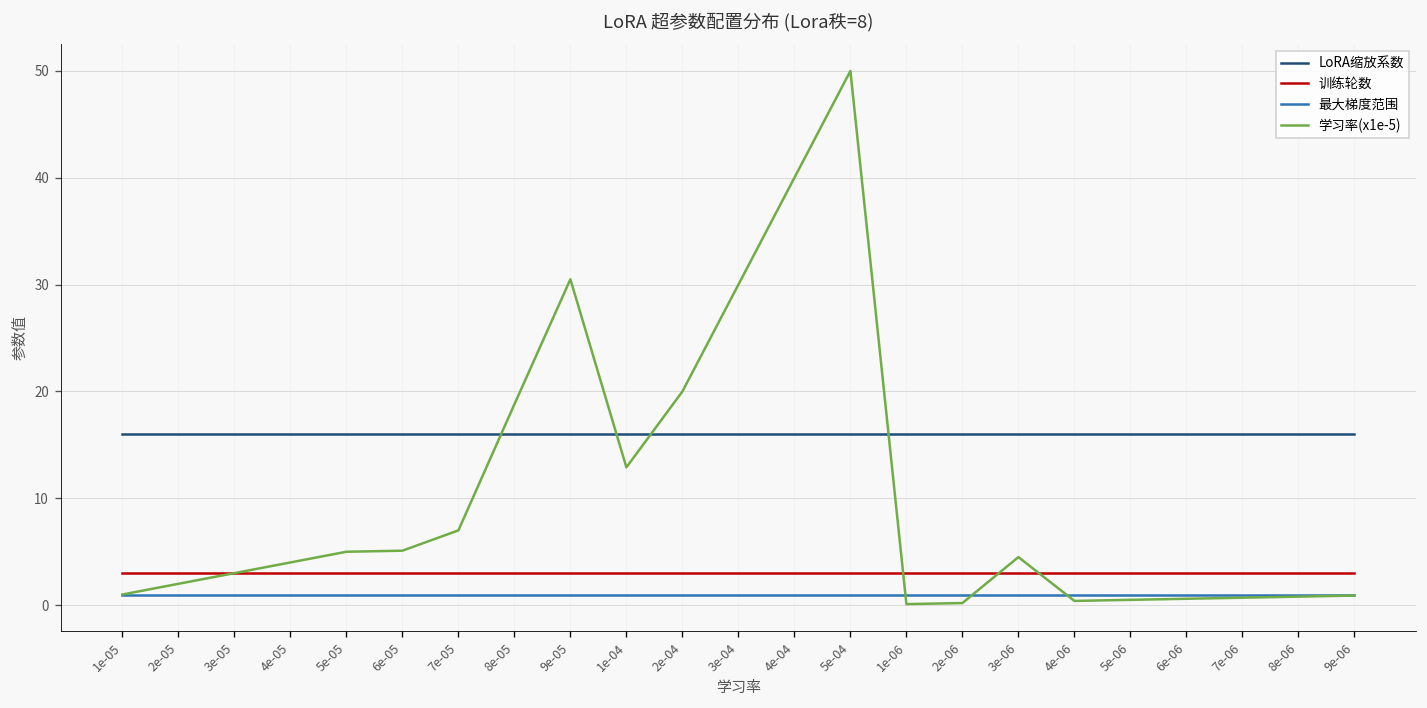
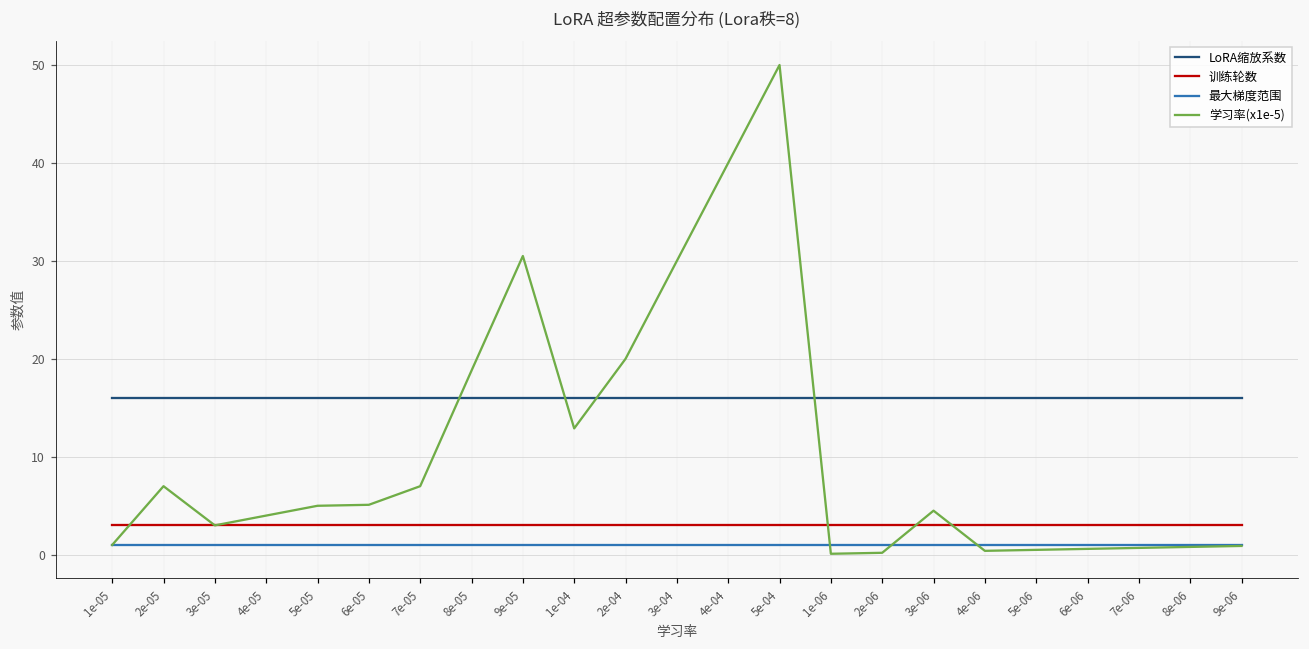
学习率(x1e-5), 2e-05: 2 -> 7
